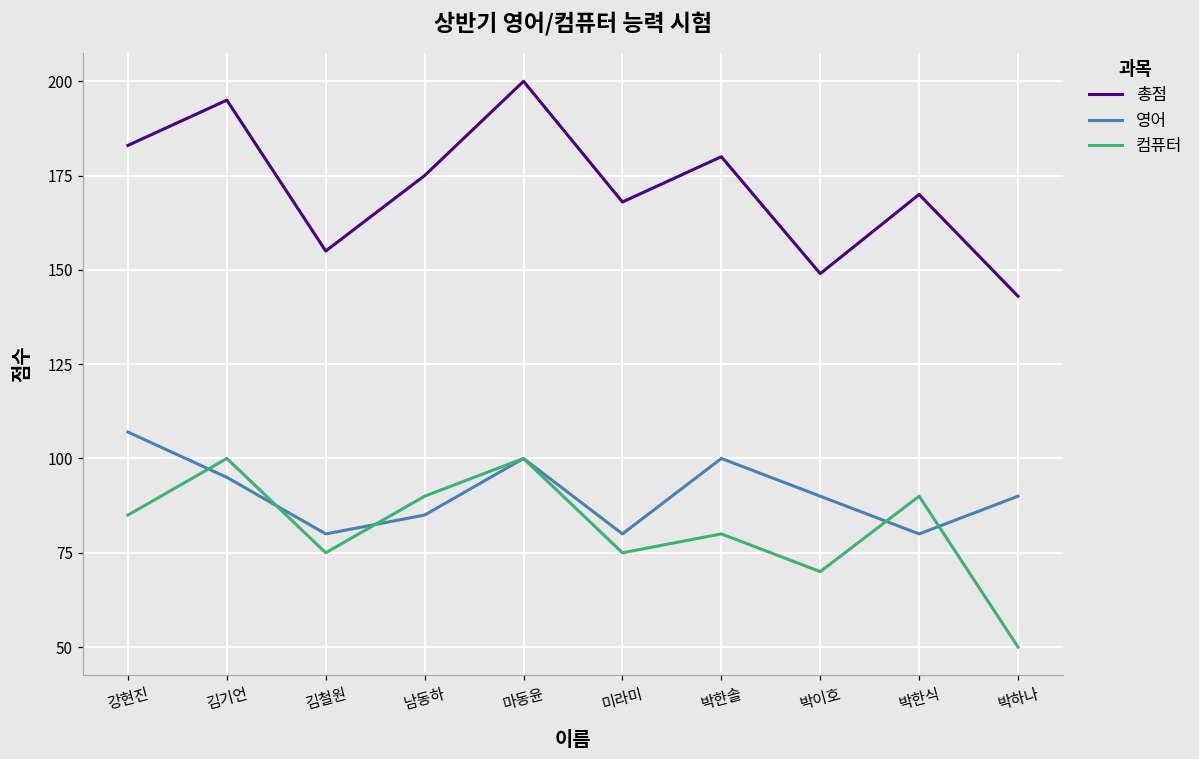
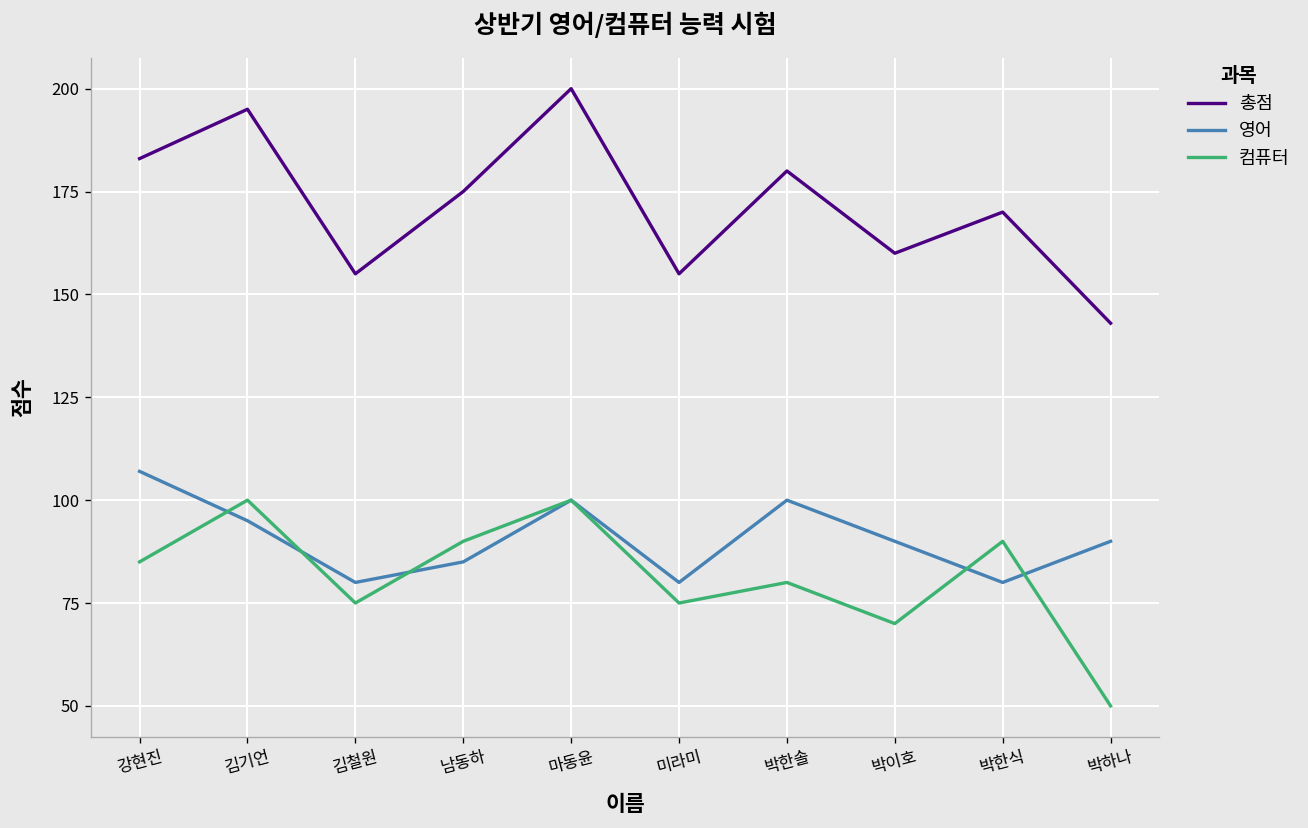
총점, 미라미: 168 -> 155
총점, 박이호: 149 -> 160
